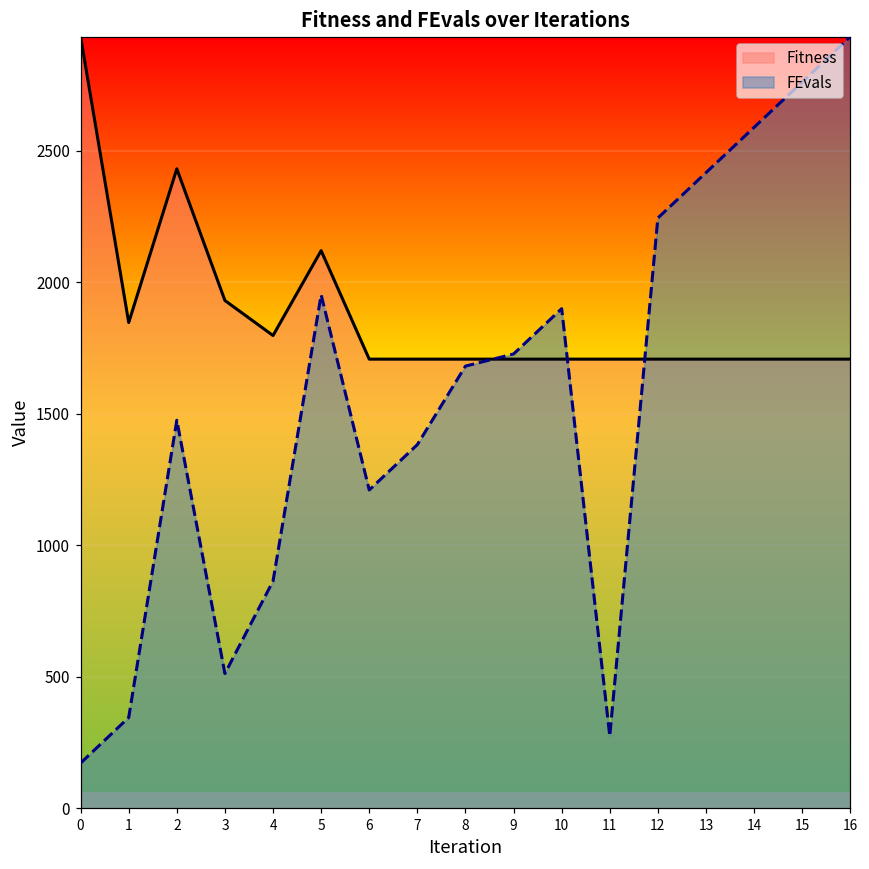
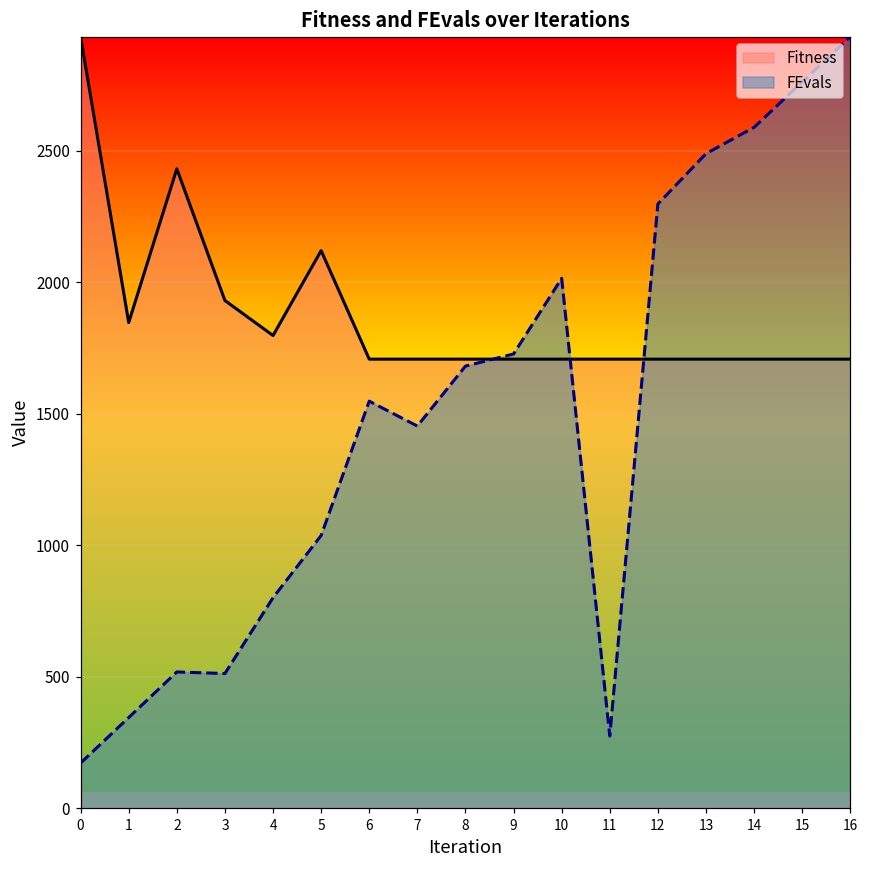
FEvals, 2: 1480 -> 520
FEvals, 4: 860 -> 800
FEvals, 5: 1950 -> 1040
FEvals, 6: 1210 -> 1550
FEvals, 7: 1380 -> 1450
FEvals, 10: 1900 -> 2010
FEvals, 12: 2240 -> 2300
FEvals, 13: 2420 -> 2490
